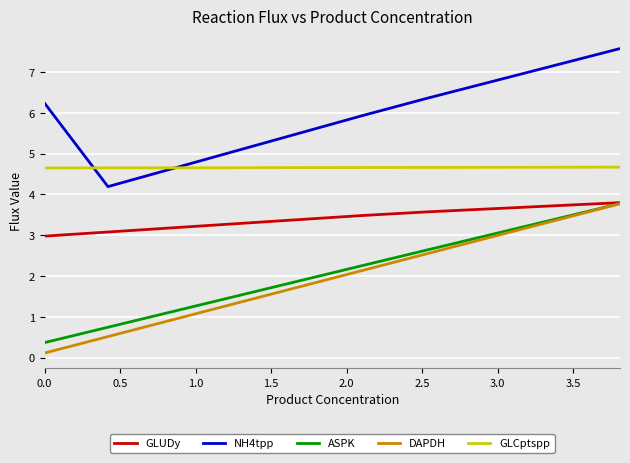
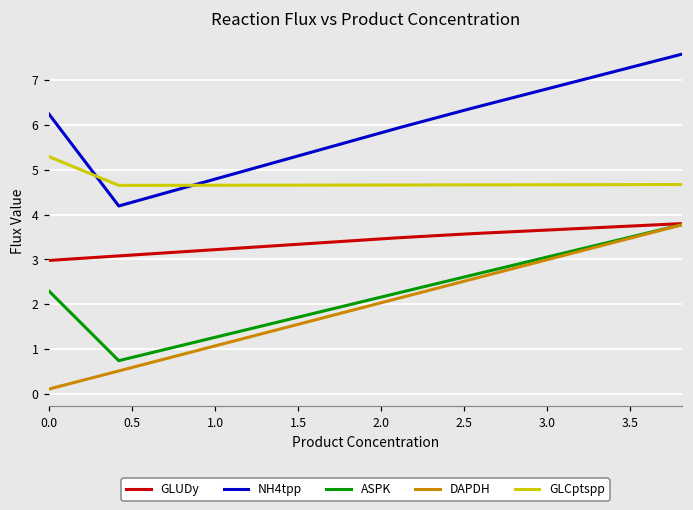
ASPK, 0.0: 0.4 -> 2.3
GLCptspp, 0.0: 4.6 -> 5.3
